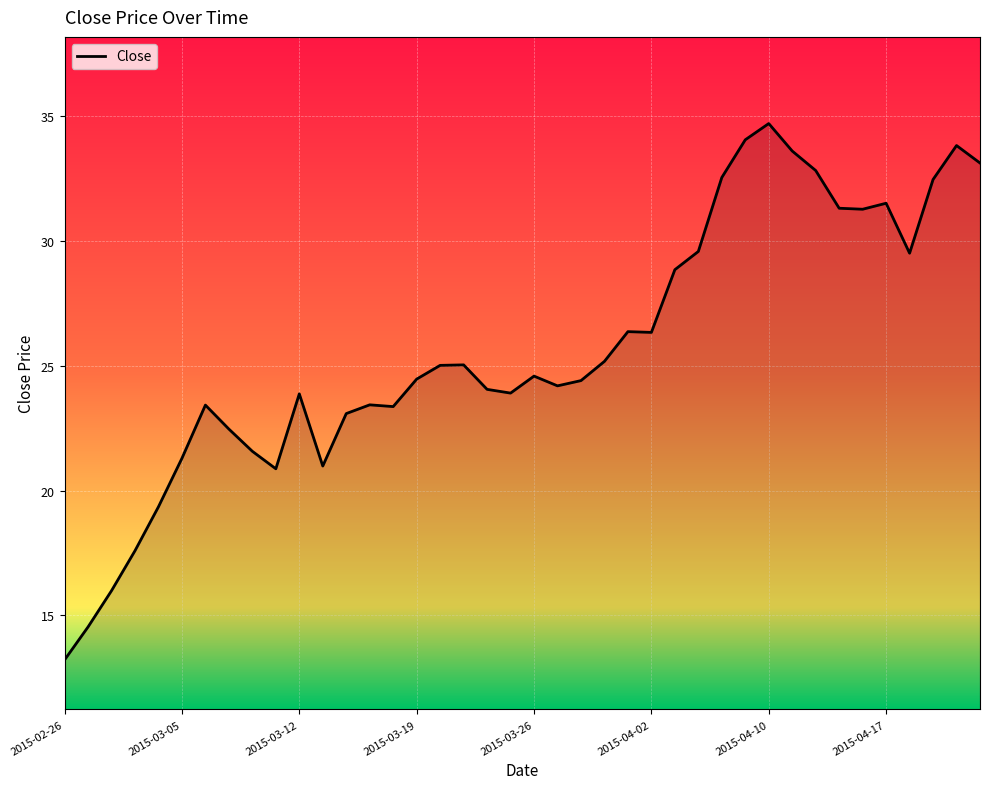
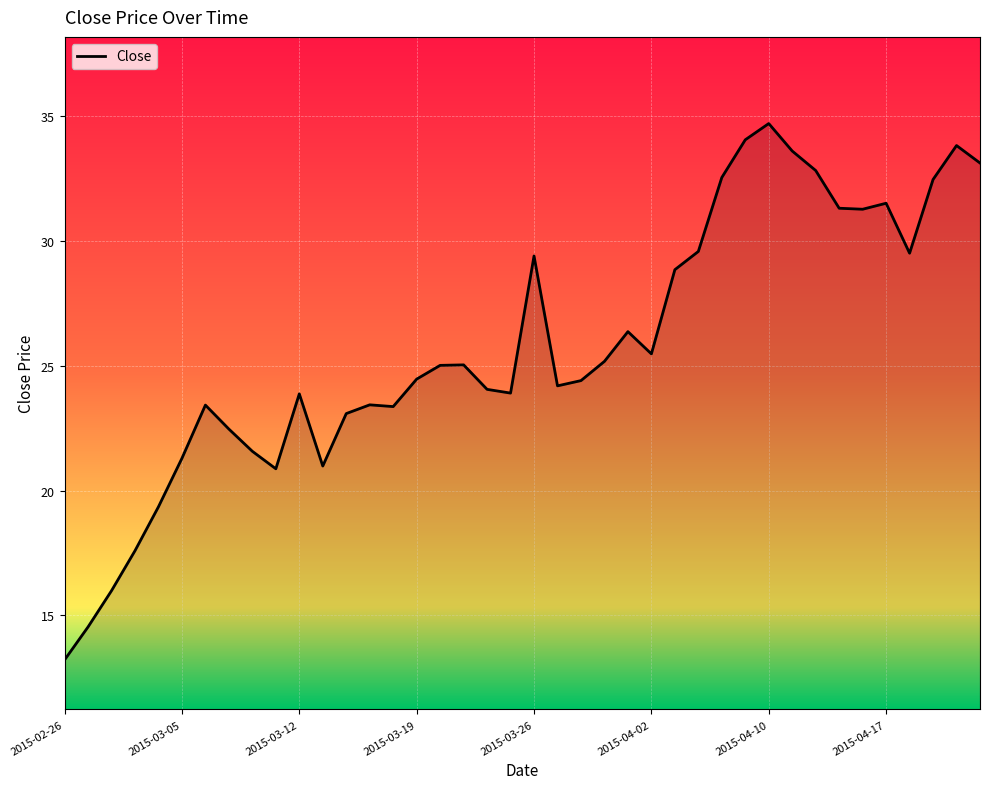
2015-03-26: 24.6 -> 29.4
2015-04-02: 26.3 -> 25.5
